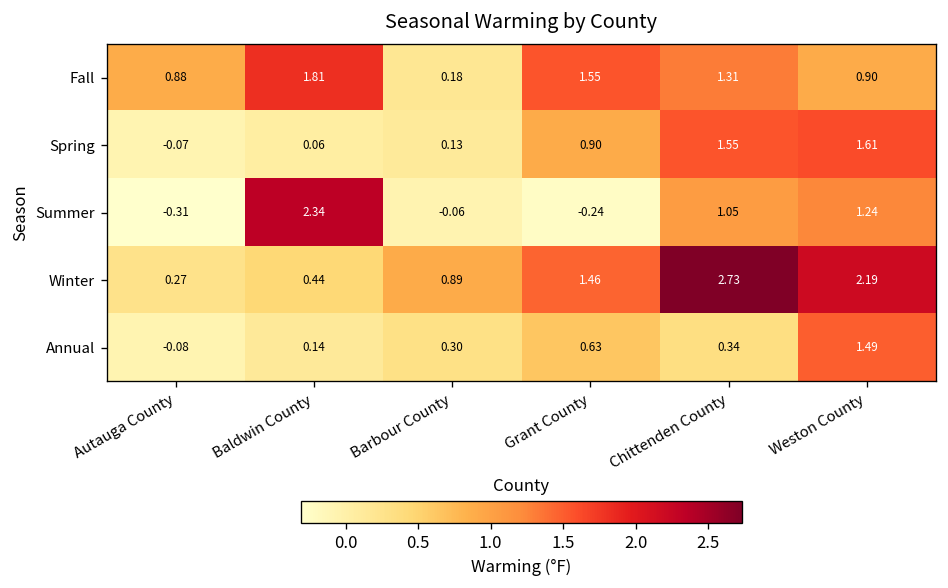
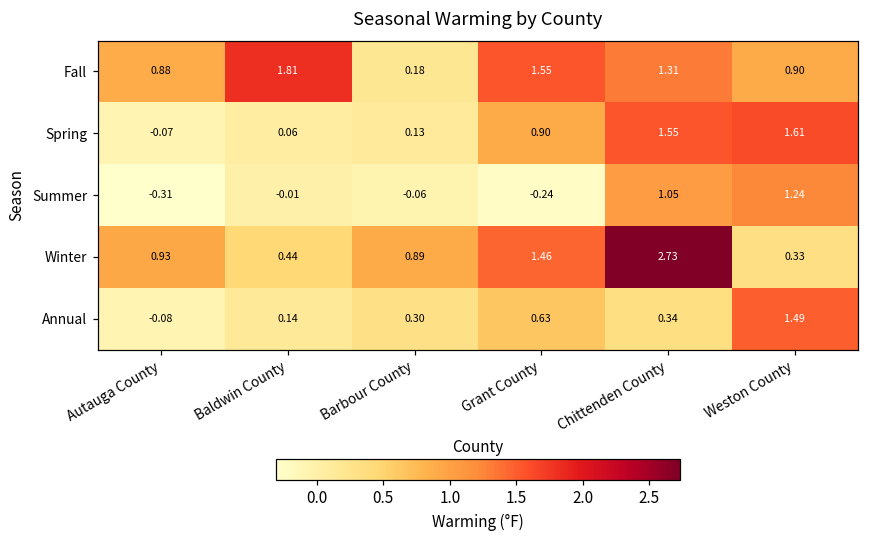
Summer, Baldwin County: 2.34 -> -0.01
Winter, Autauga County: 0.27 -> 0.93
Winter, Weston County: 2.19 -> 0.33
